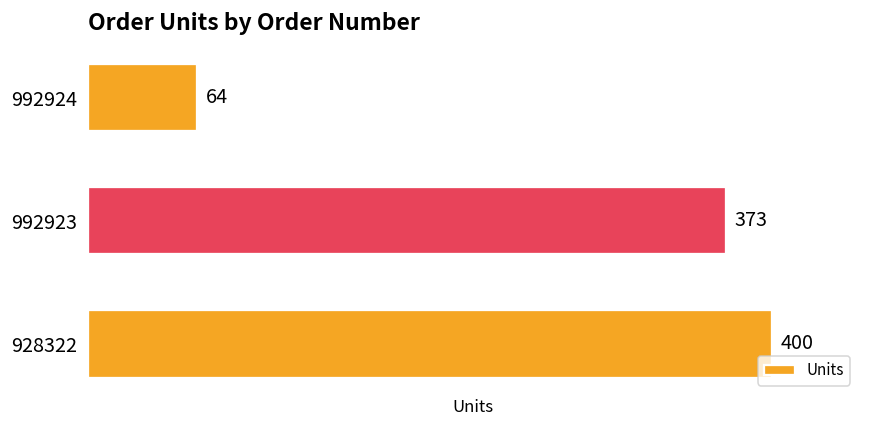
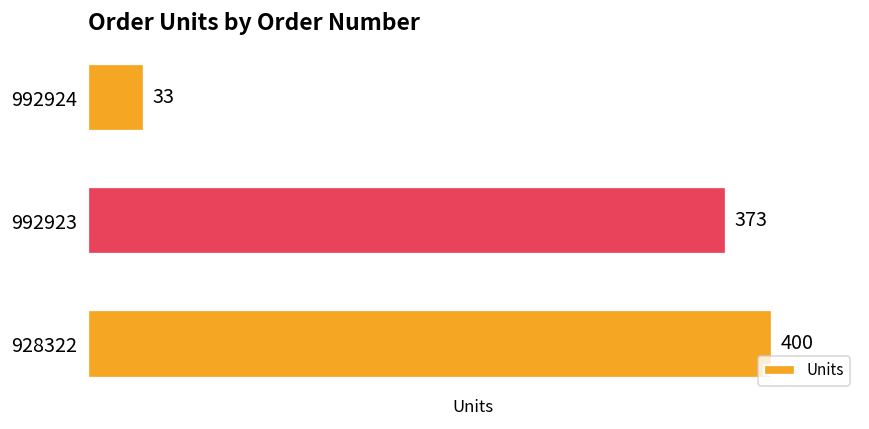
992924: 64 -> 33
